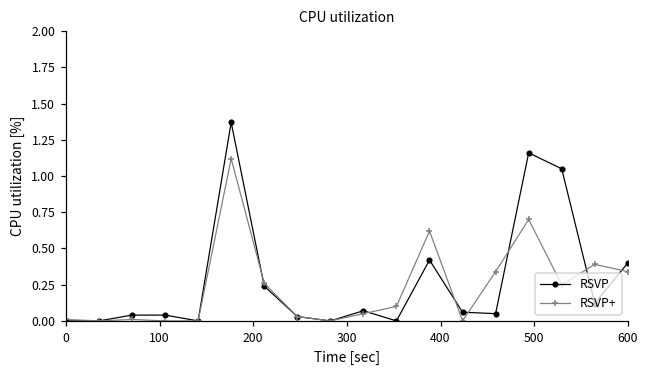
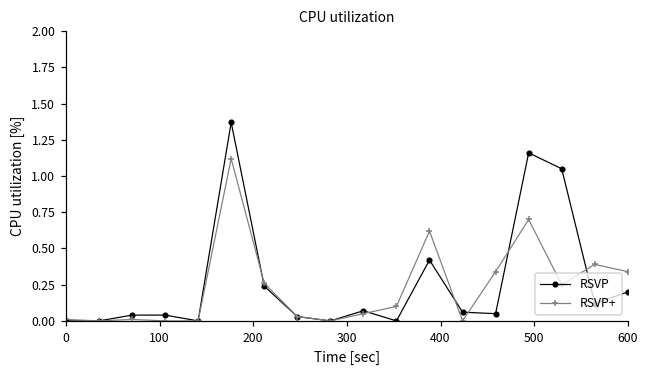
RSVP, 600: 0.4 -> 0.2
